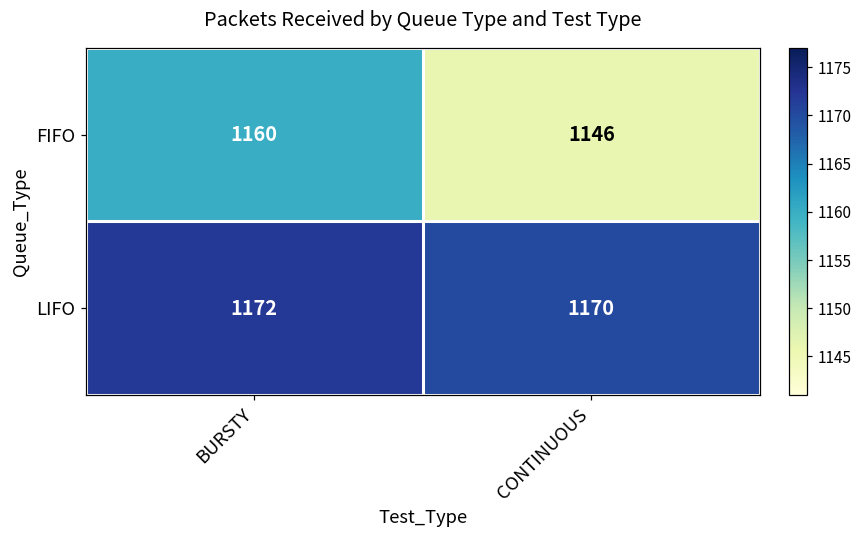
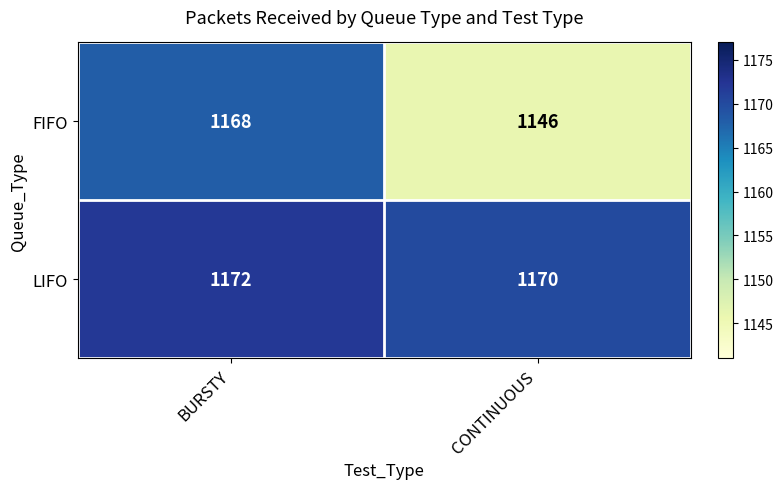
FIFO, BURSTY: 1160 -> 1168
